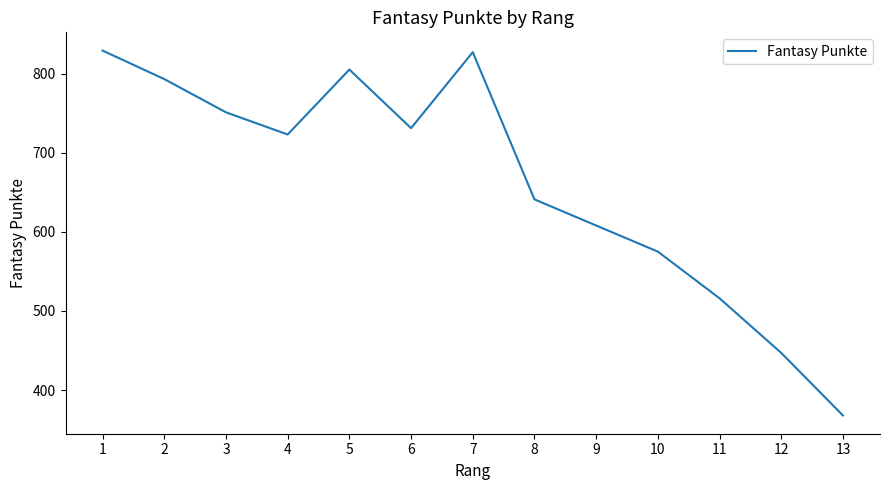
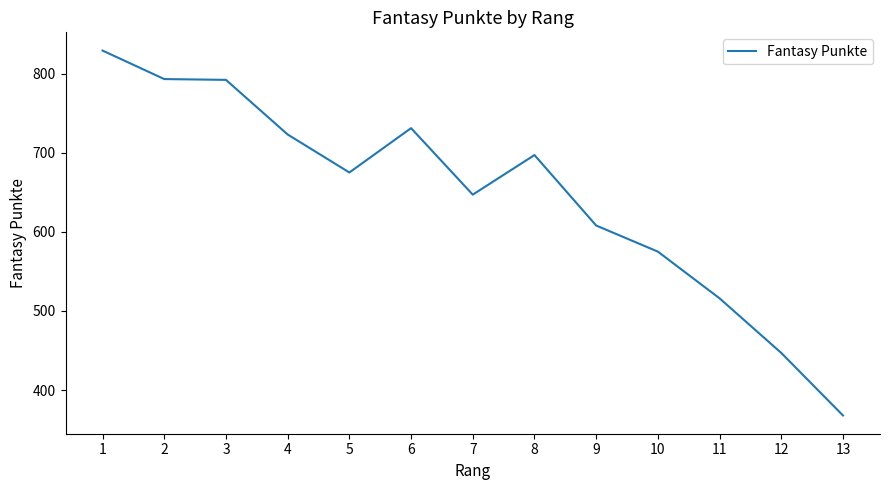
3: 750 -> 790
5: 810 -> 680
7: 830 -> 650
8: 640 -> 700
